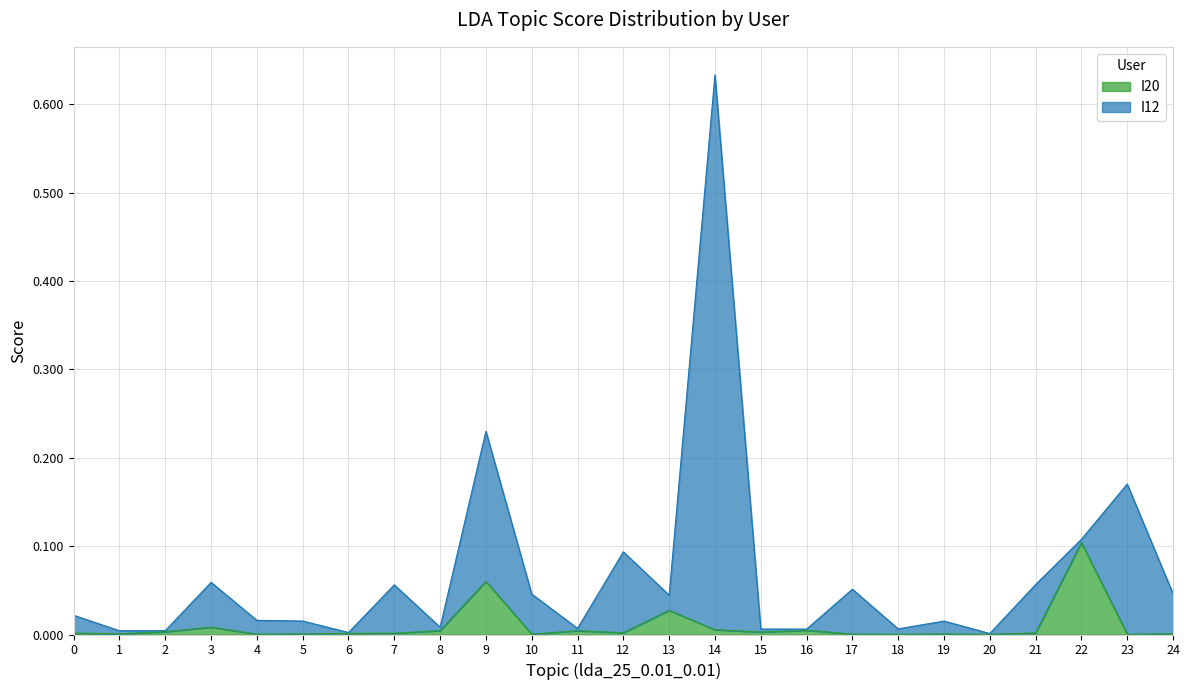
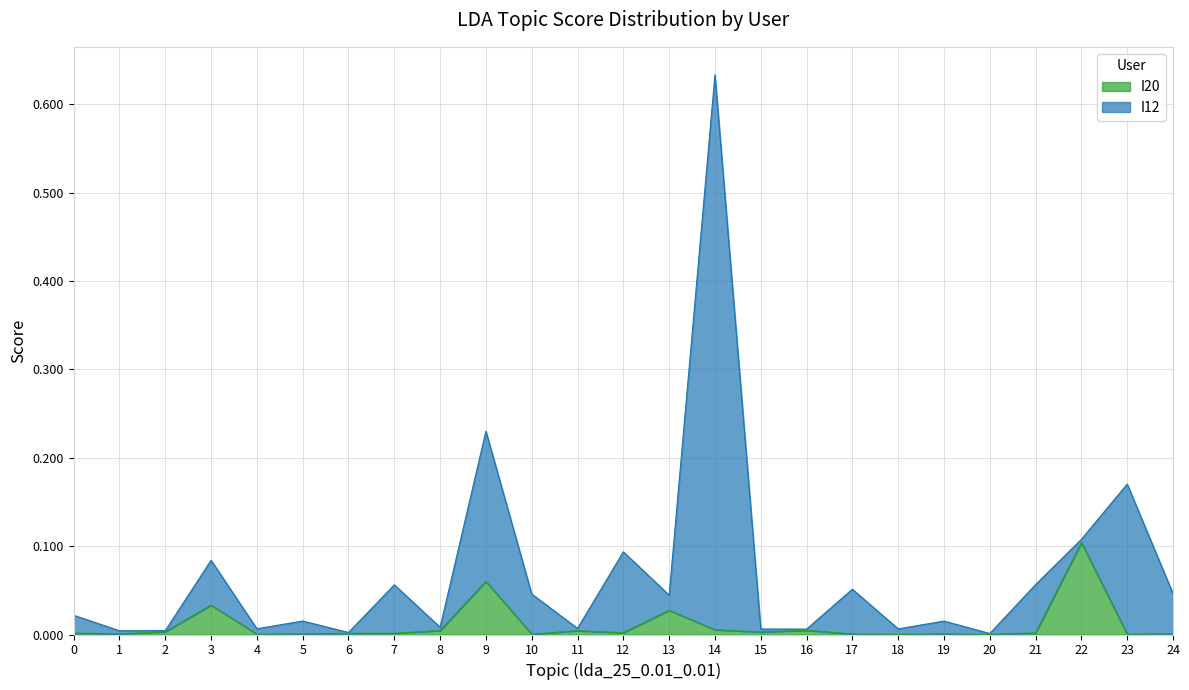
I20, 3: 0.01 -> 0.03
I12, 4: 0.02 -> 0.01
